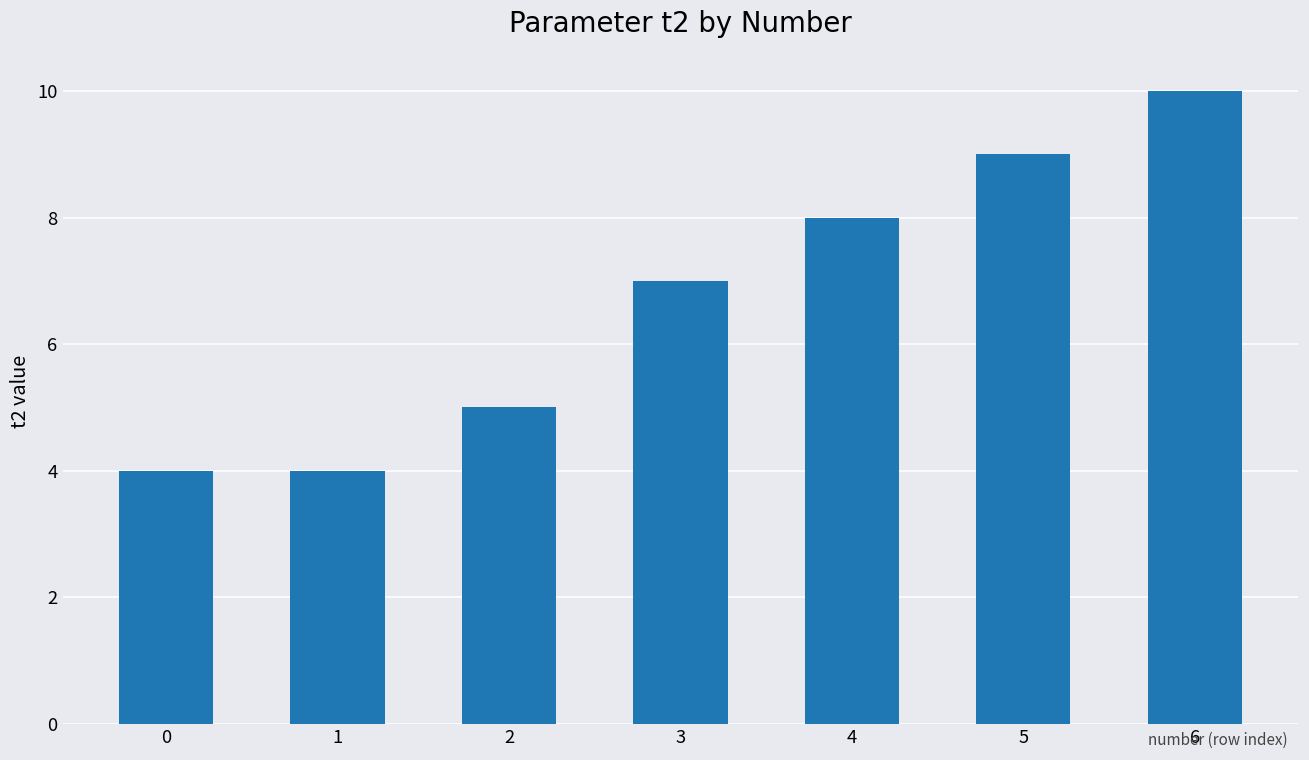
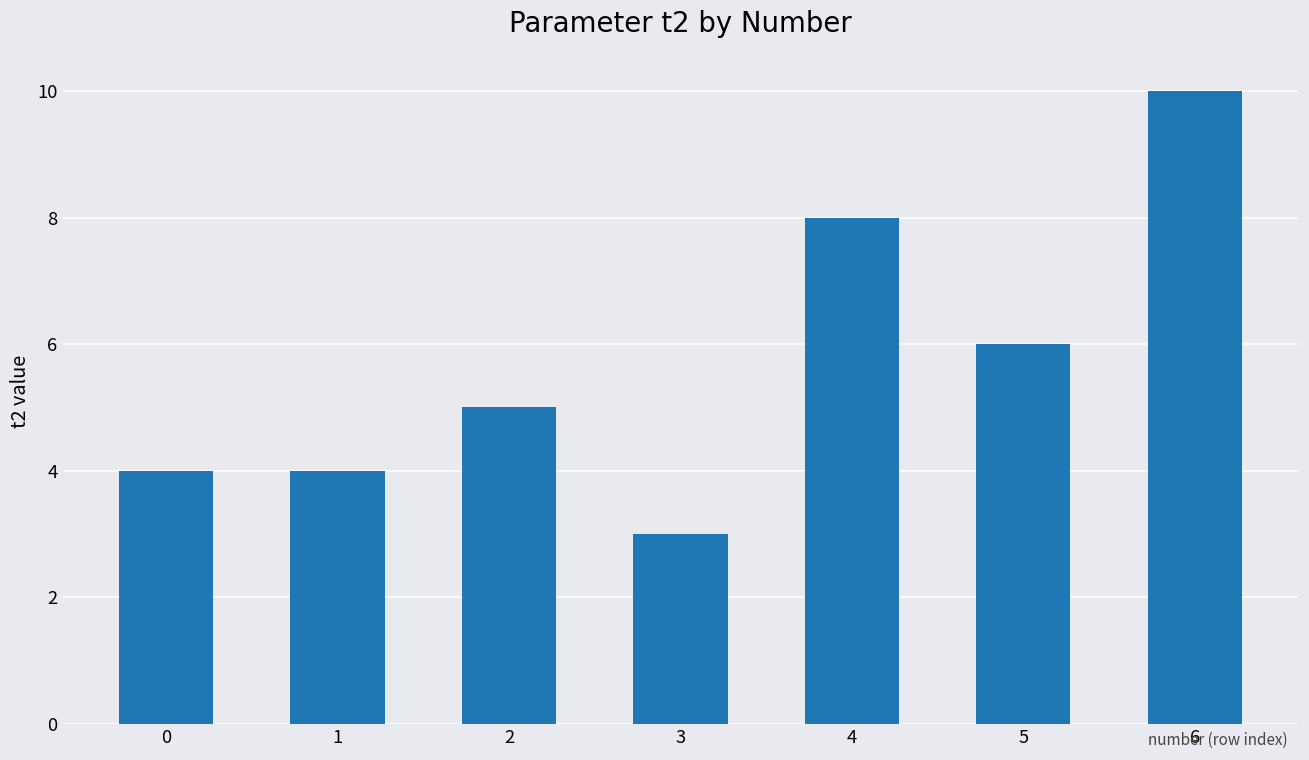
3: 7 -> 3
5: 9 -> 6
